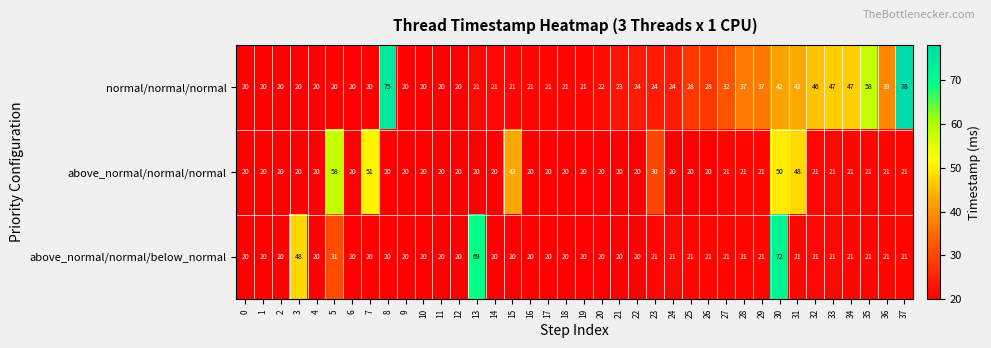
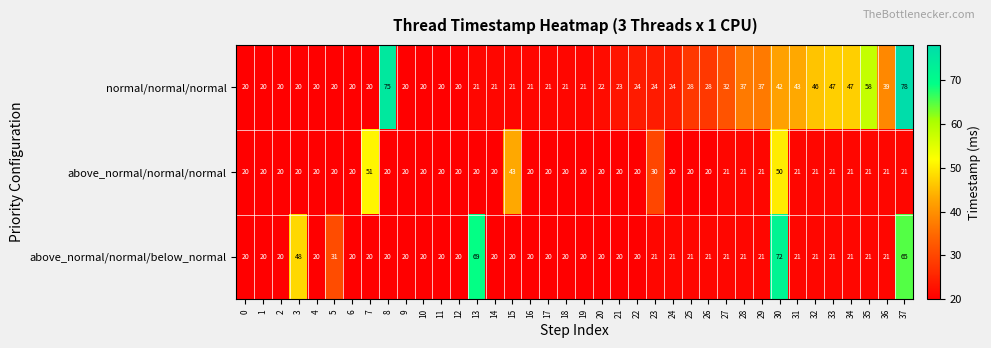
above_normal/normal/normal, 5: 58 -> 20
above_normal/normal/normal, 31: 48 -> 21
above_normal/normal/below_normal, 37: 21 -> 65
